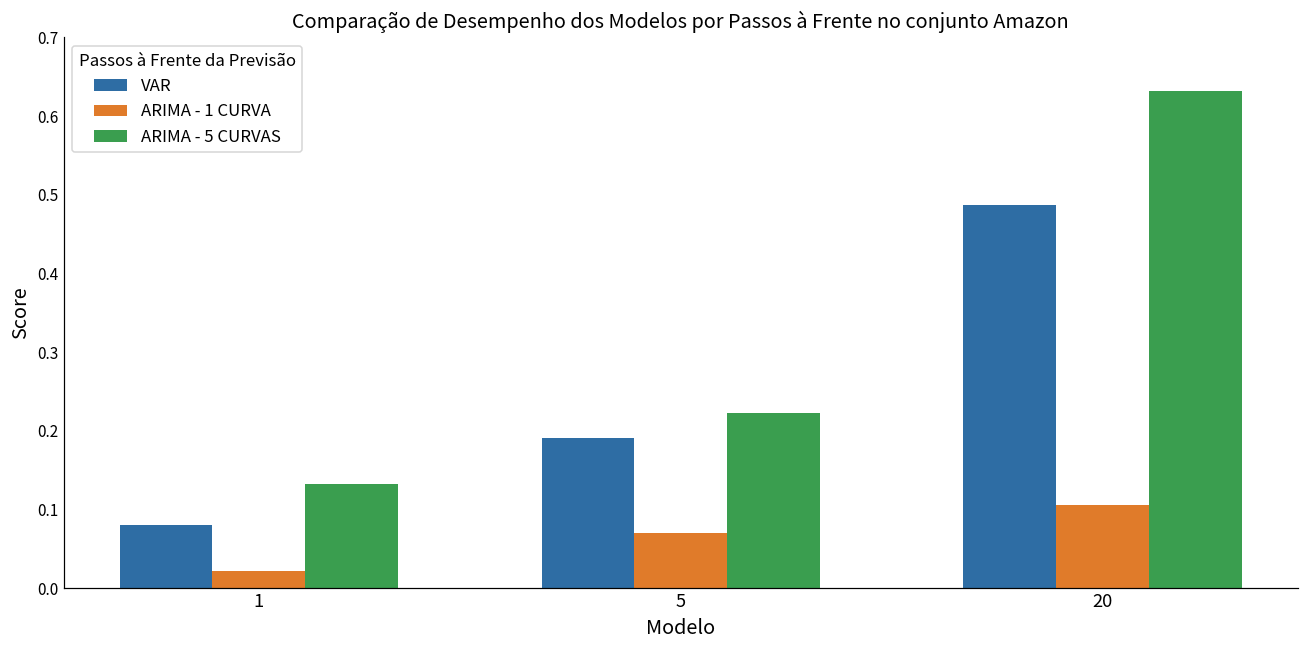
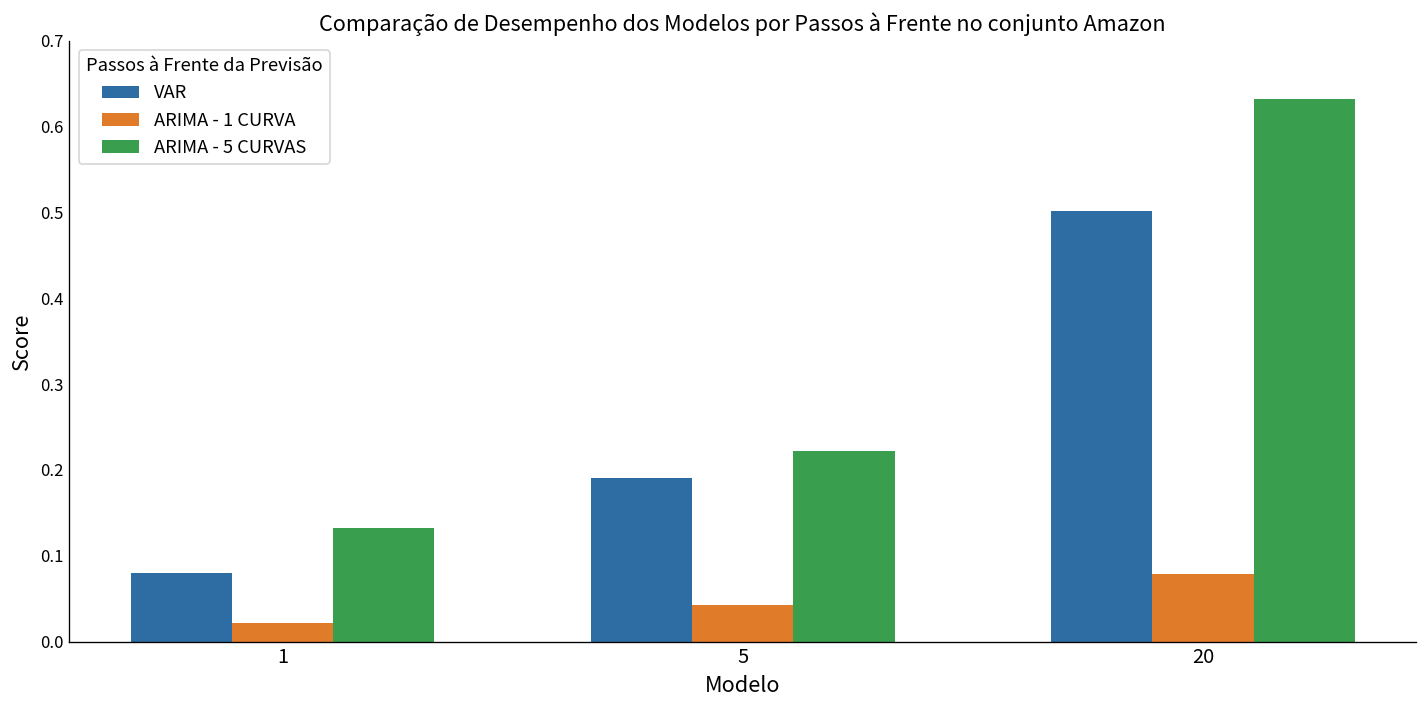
ARIMA - 1 CURVA, 5: 0.07 -> 0.04
VAR, 20: 0.49 -> 0.50
ARIMA - 1 CURVA, 20: 0.11 -> 0.08
